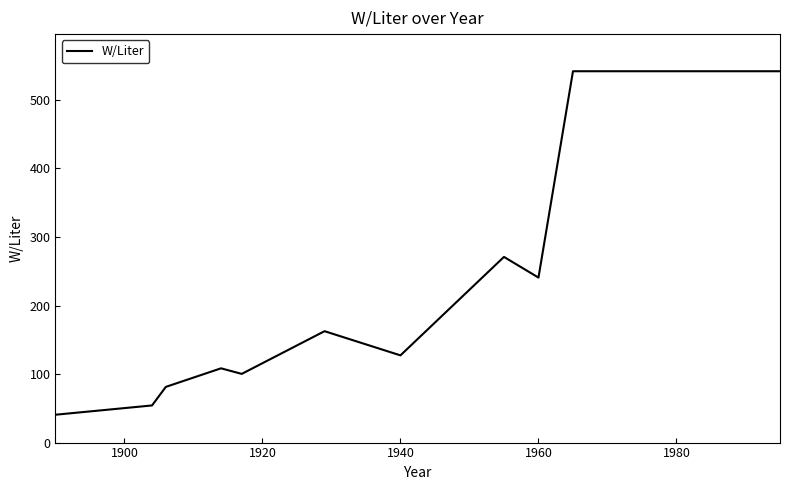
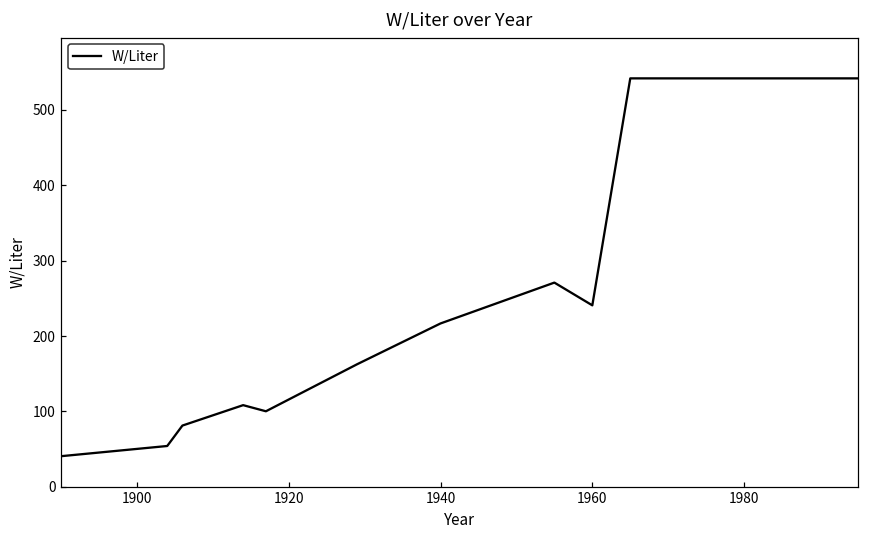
1940: 130 -> 220
